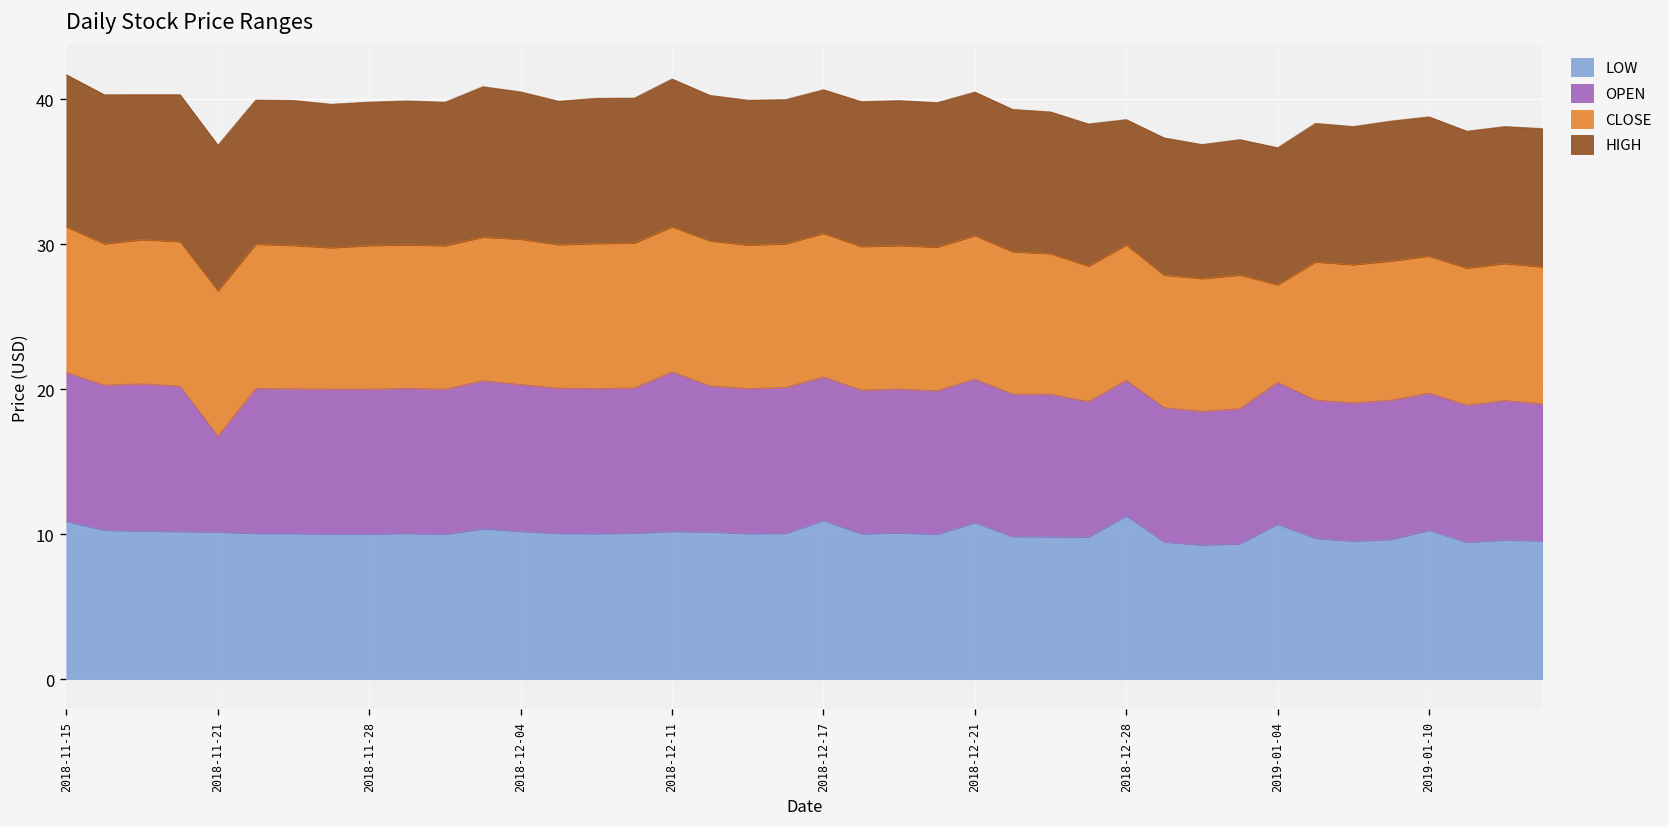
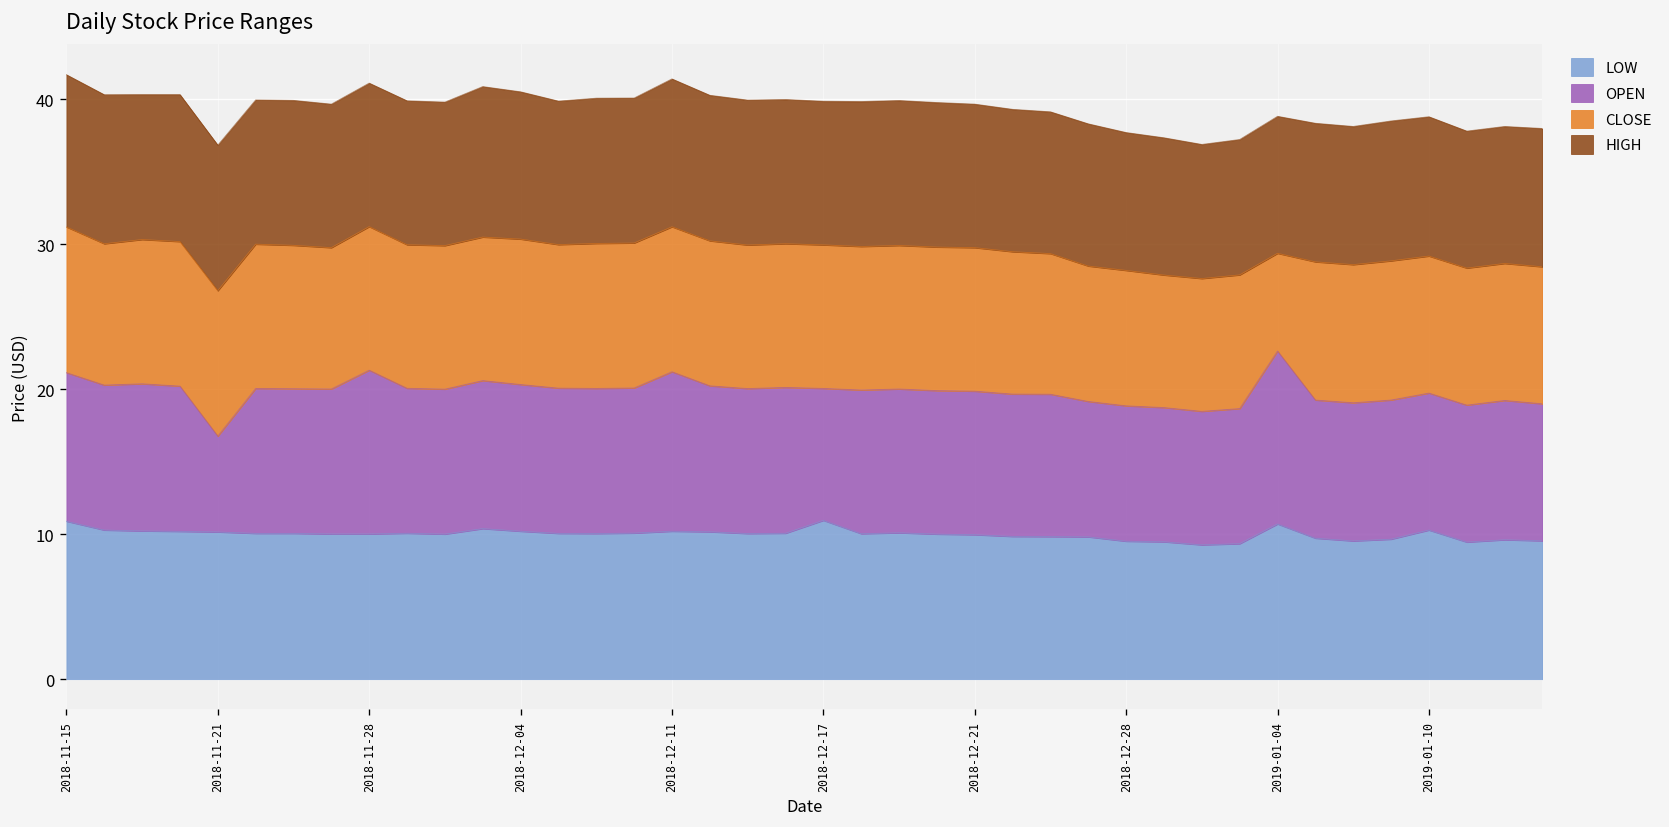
OPEN, 2018-11-28: 10.0 -> 11.3
OPEN, 2018-12-17: 9.9 -> 9.1
LOW, 2018-12-21: 10.8 -> 10.0
LOW, 2018-12-28: 11.3 -> 9.5
HIGH, 2018-12-28: 8.7 -> 9.5
OPEN, 2019-01-04: 9.8 -> 11.9
